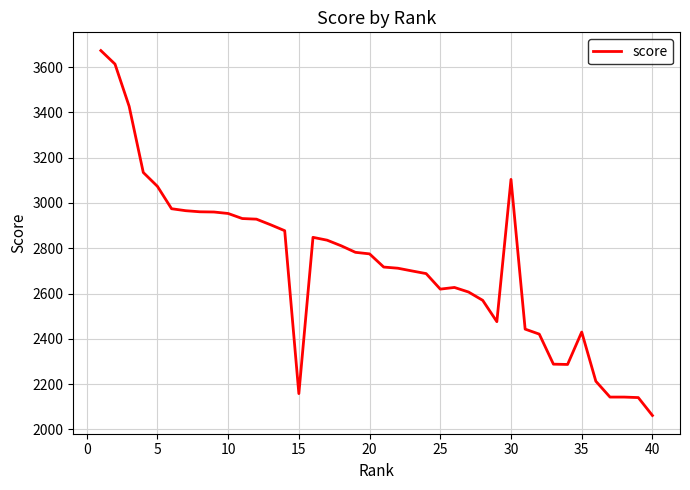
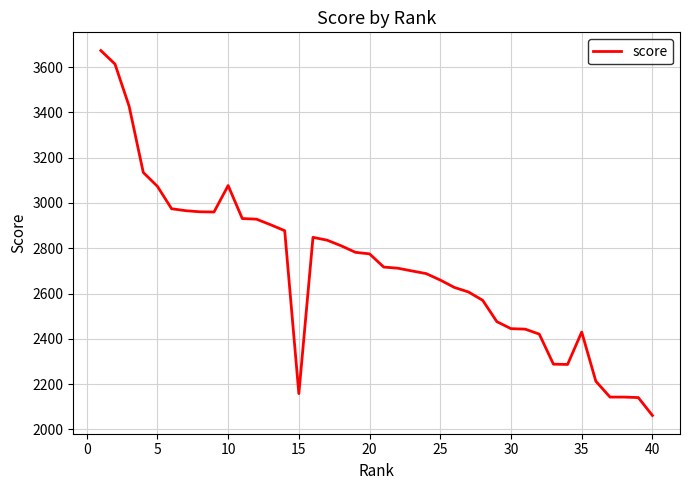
10: 2950 -> 3080
25: 2620 -> 2660
30: 3100 -> 2440
